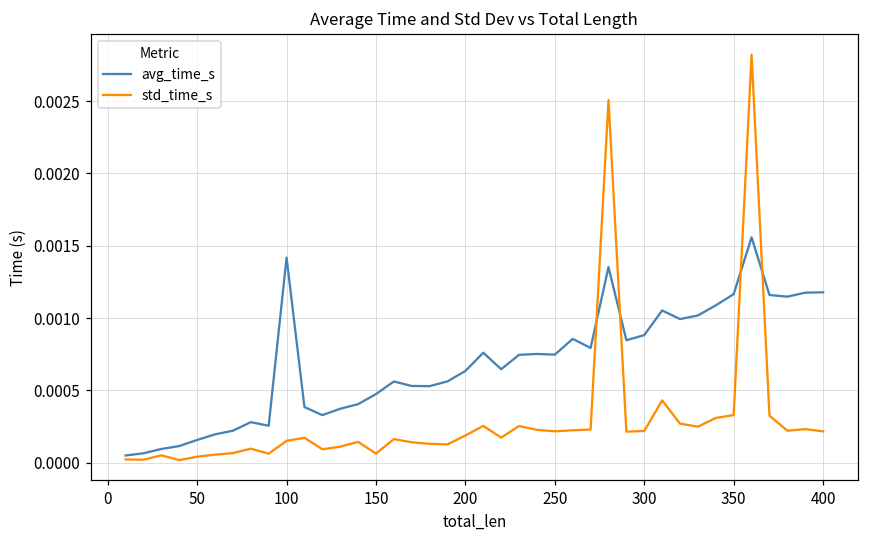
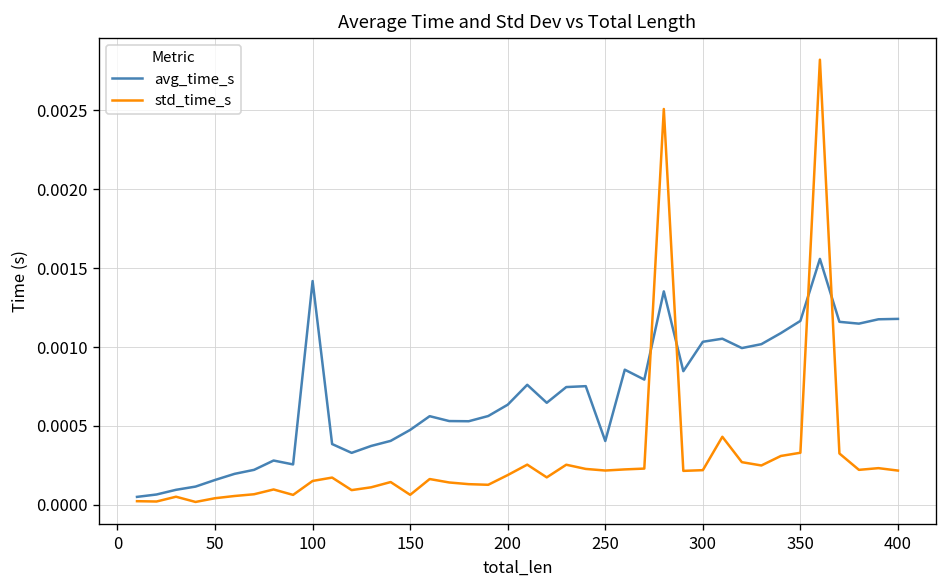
avg_time_s, 250: 0.00075 -> 0.00040
avg_time_s, 300: 0.00088 -> 0.00103
